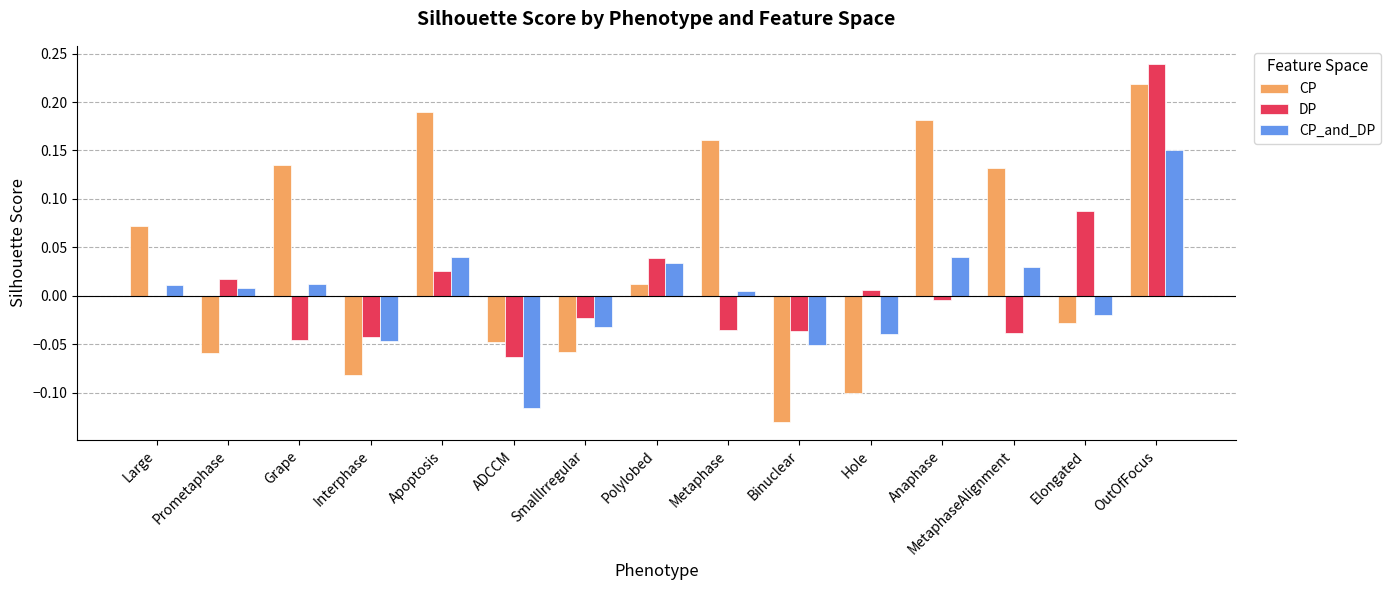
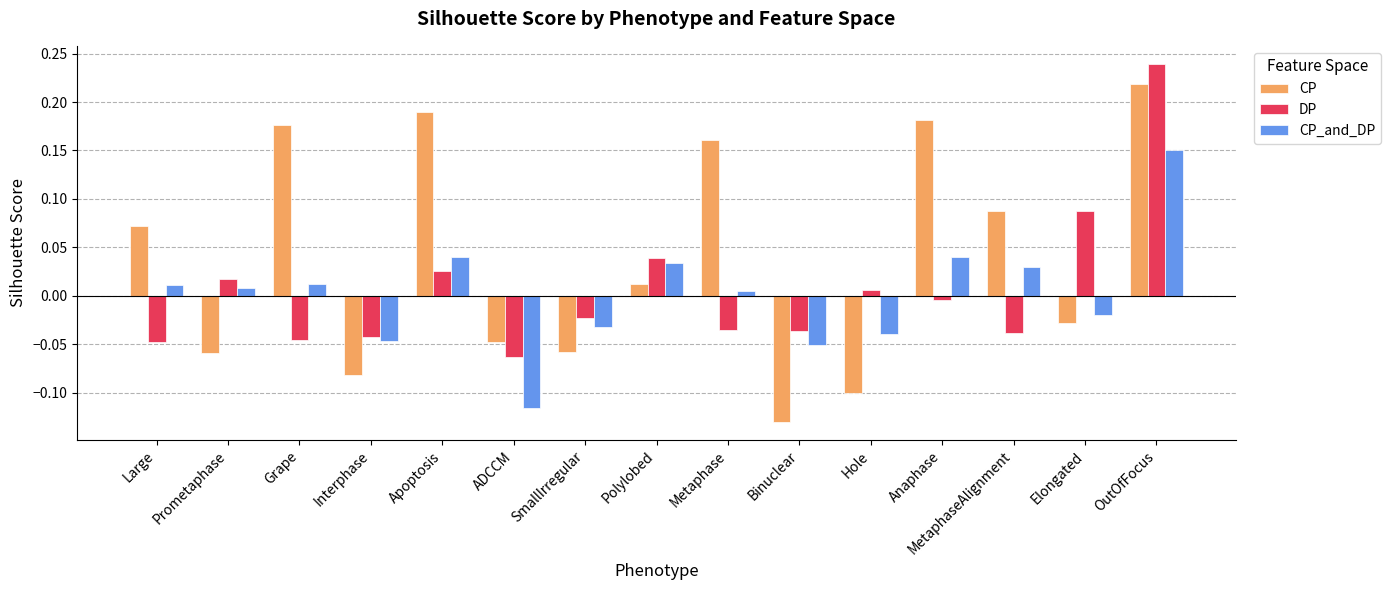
DP, Large: 0.00 -> -0.05
CP, Grape: 0.13 -> 0.18
CP, MetaphaseAlignment: 0.13 -> 0.09
